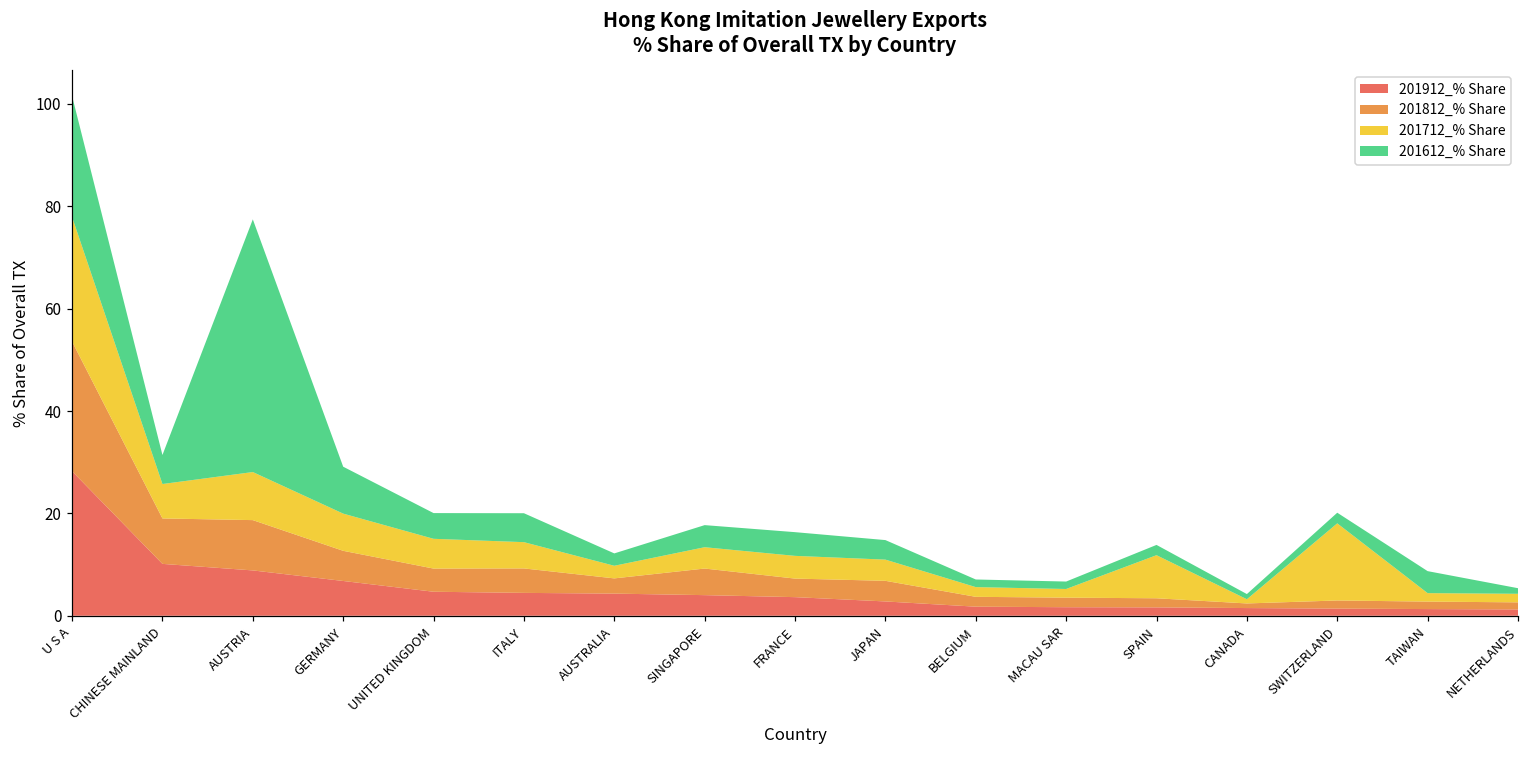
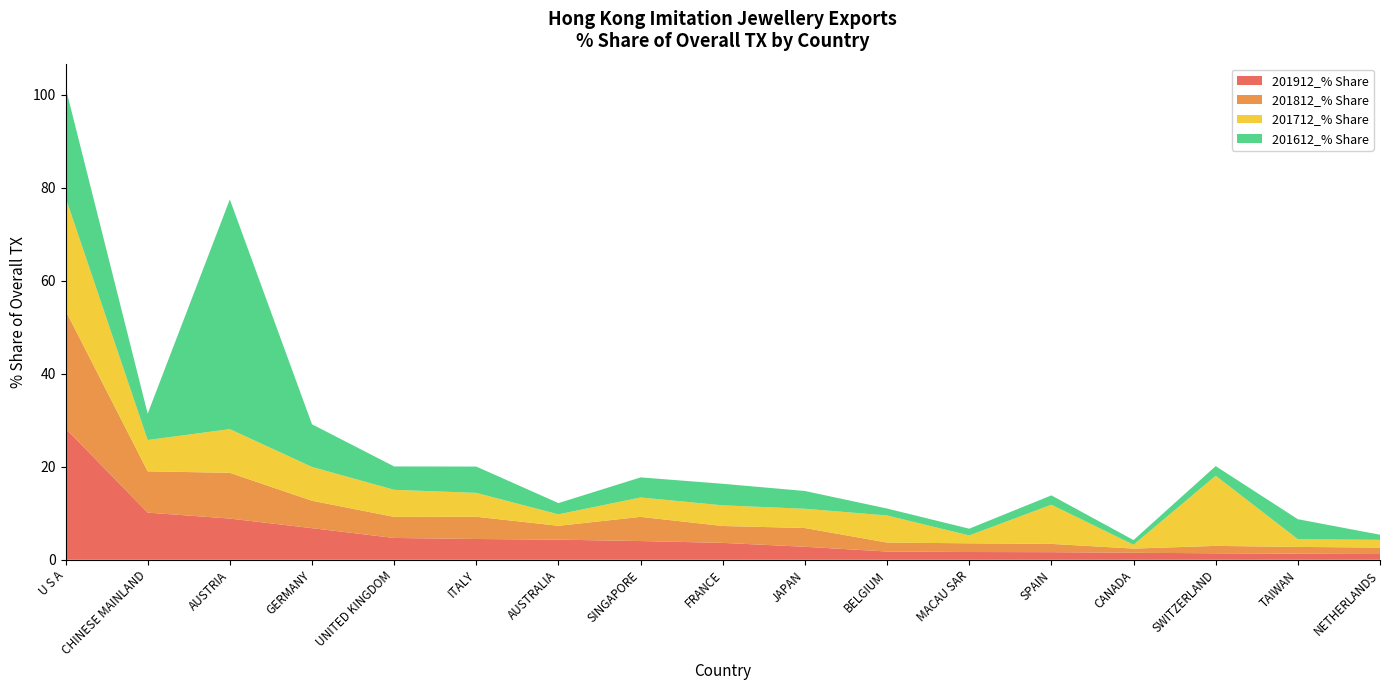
201712_% Share, BELGIUM: 2 -> 6
